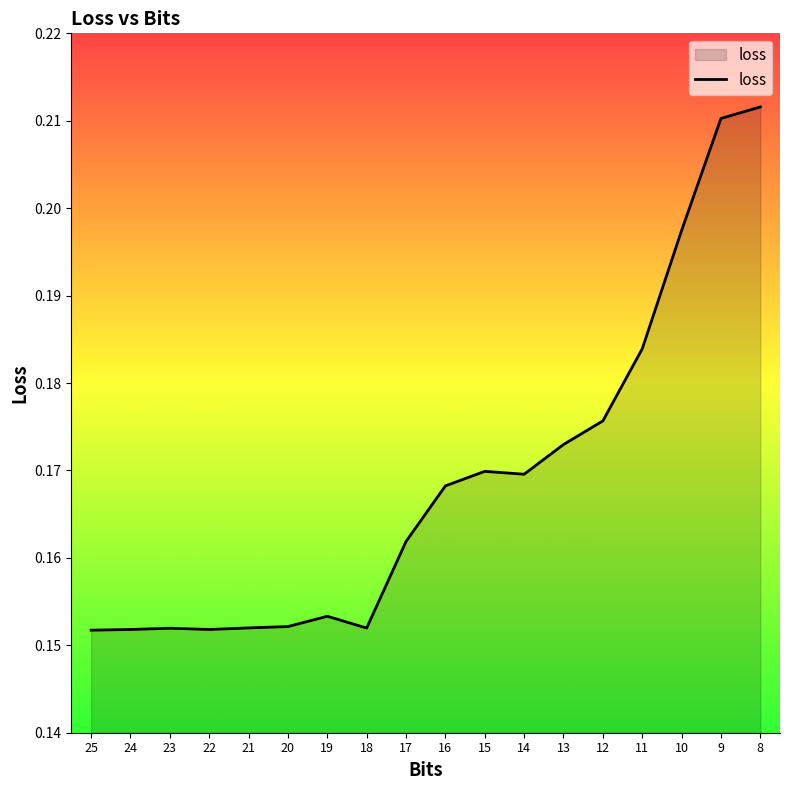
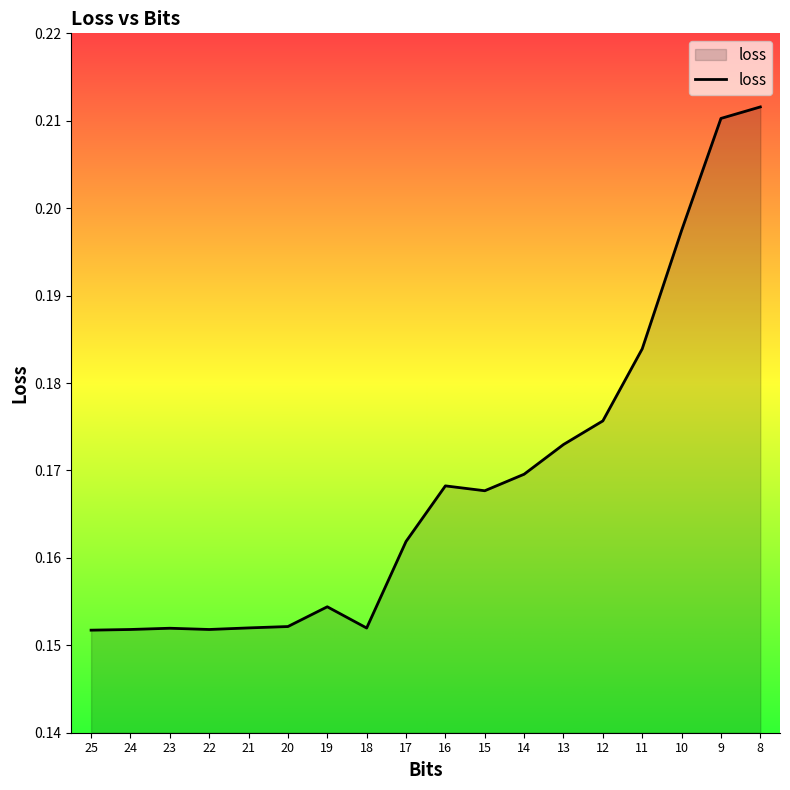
19: 0.153 -> 0.154
15: 0.170 -> 0.168
